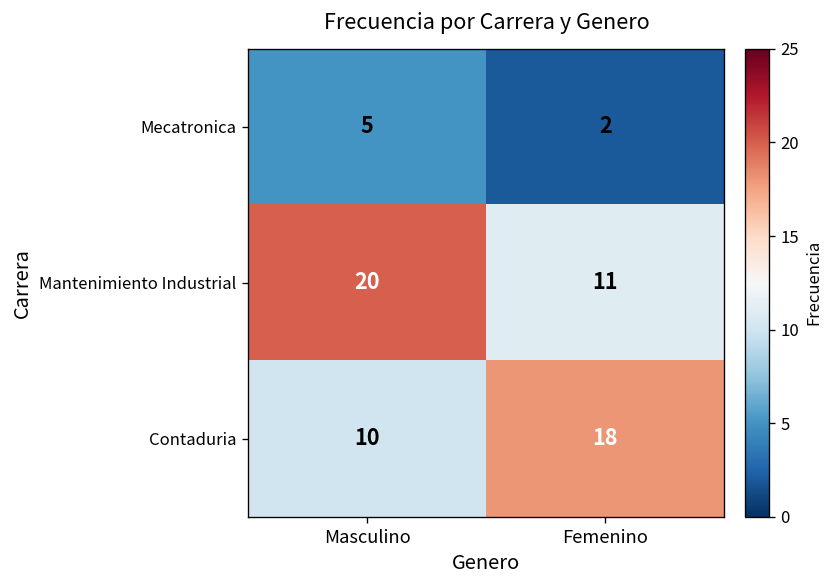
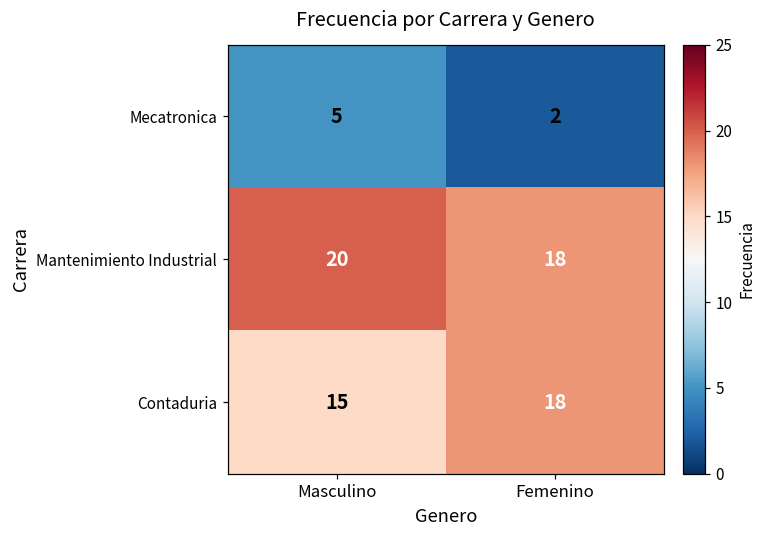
Mantenimiento Industrial, Femenino: 11 -> 18
Contaduria, Masculino: 10 -> 15
